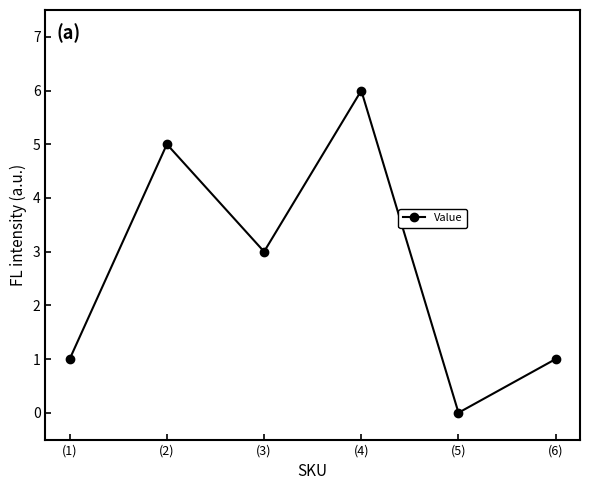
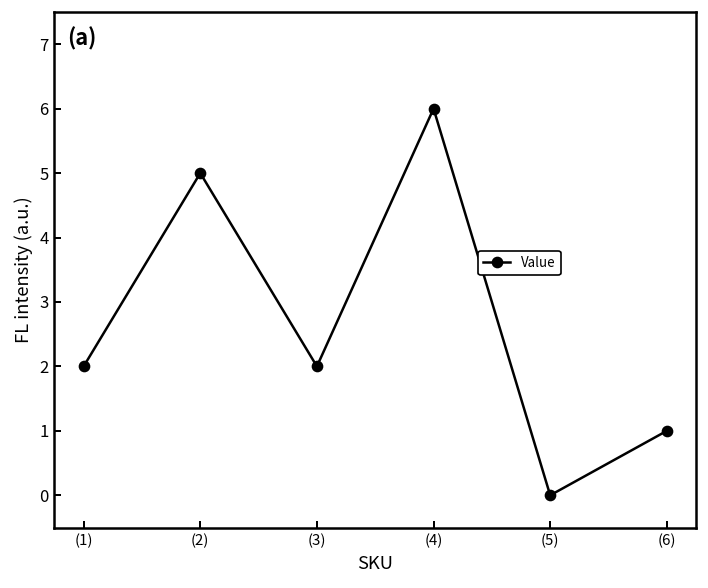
(1): 1 -> 2
(3): 3 -> 2
